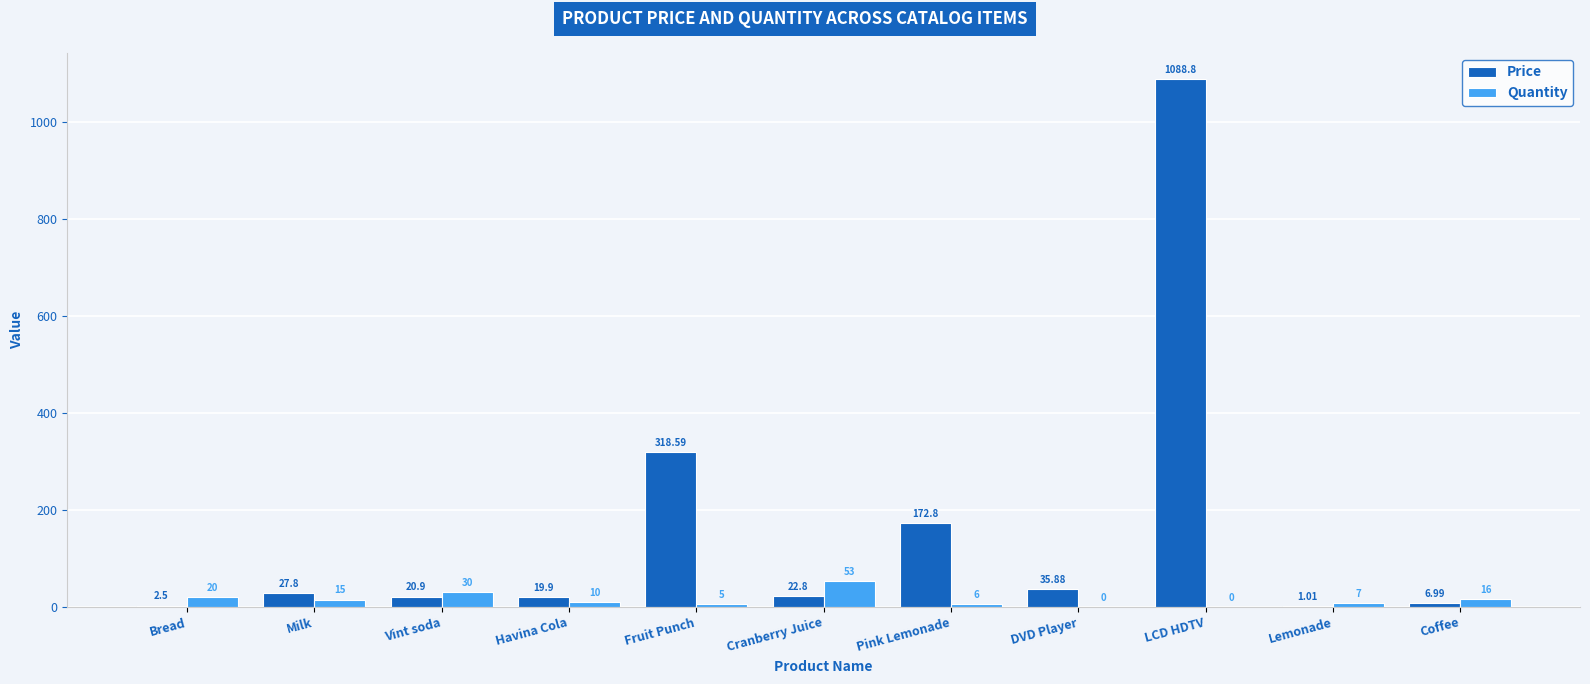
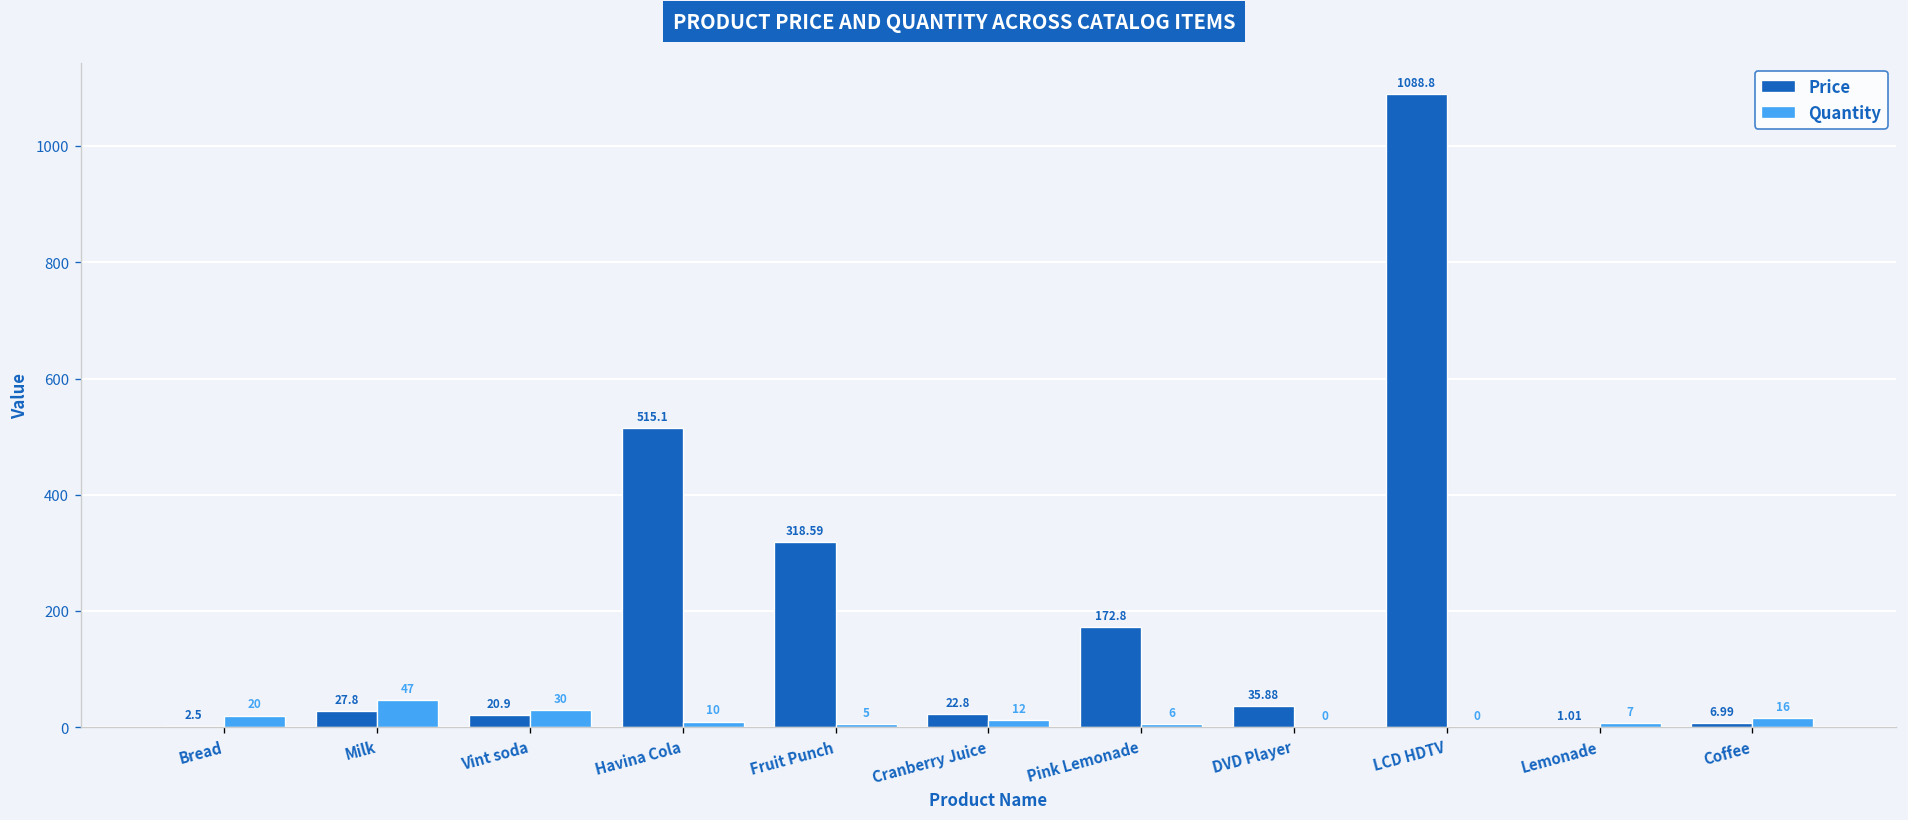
Quantity, Milk: 15 -> 47
Price, Havina Cola: 19.9 -> 515.1
Quantity, Cranberry Juice: 53 -> 12
